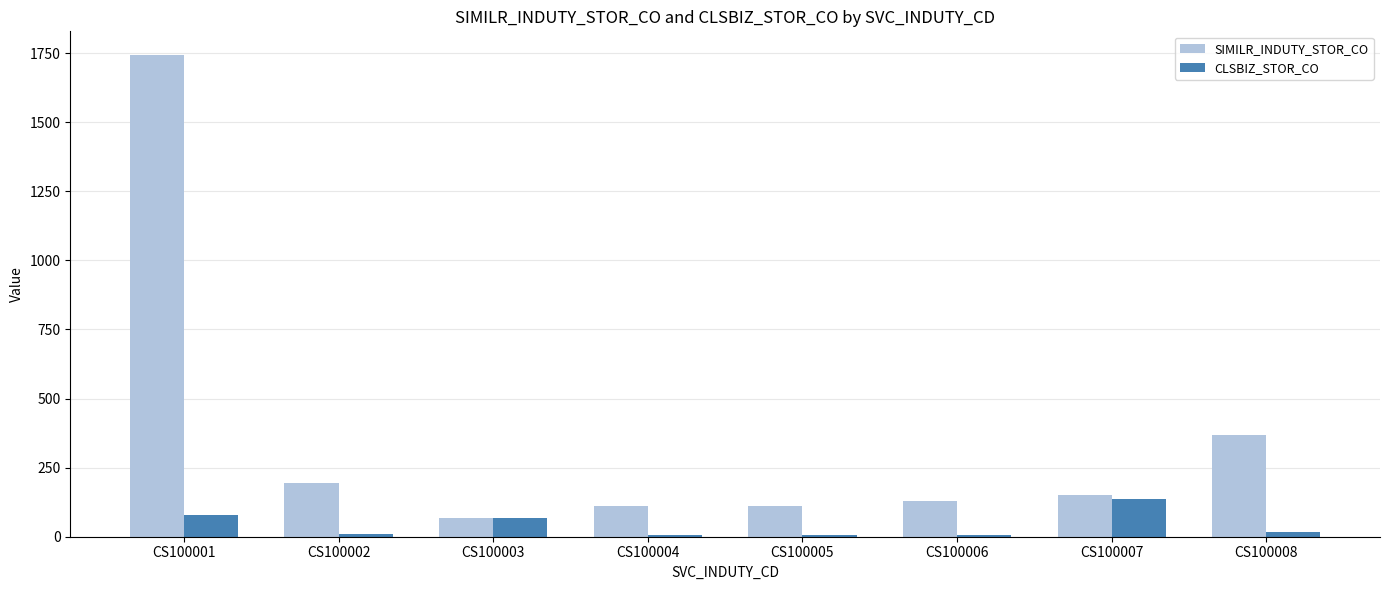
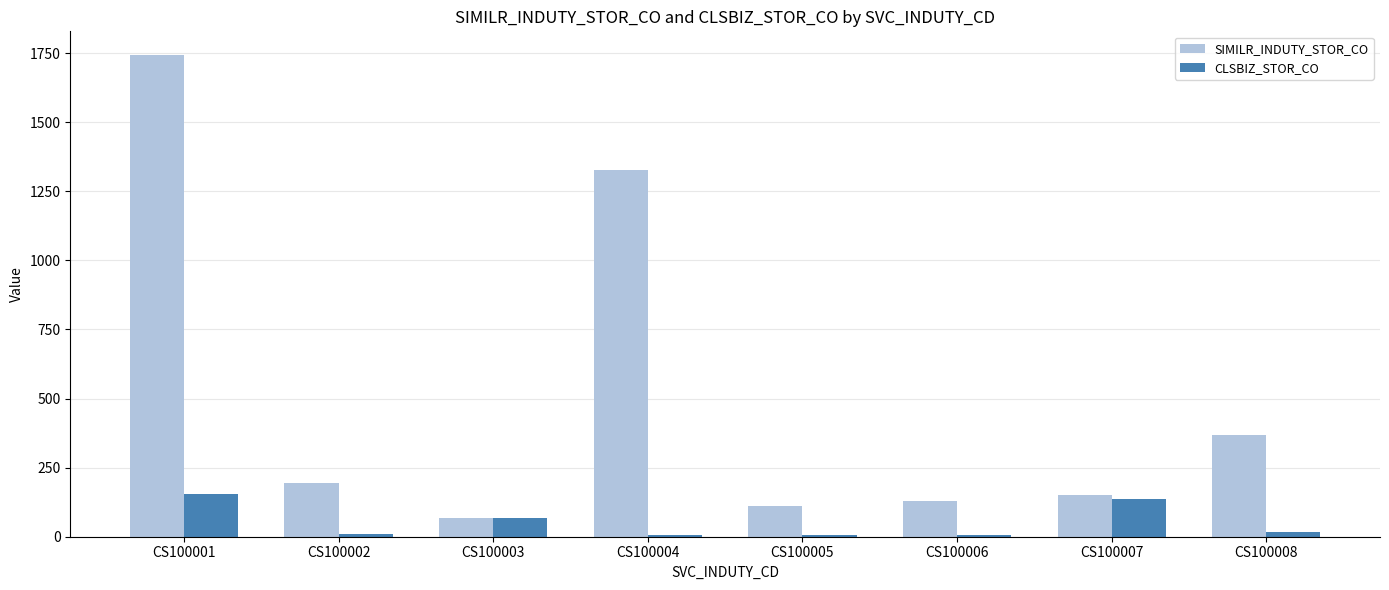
CLSBIZ_STOR_CO, CS100001: 80 -> 150
SIMILR_INDUTY_STOR_CO, CS100004: 110 -> 1330
